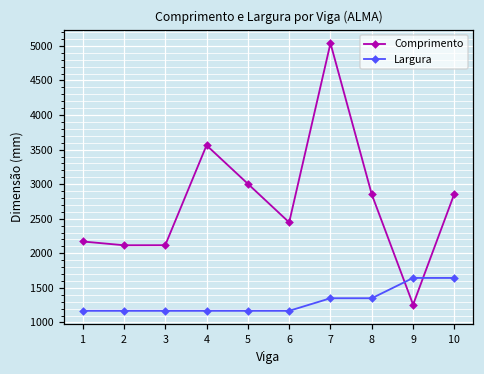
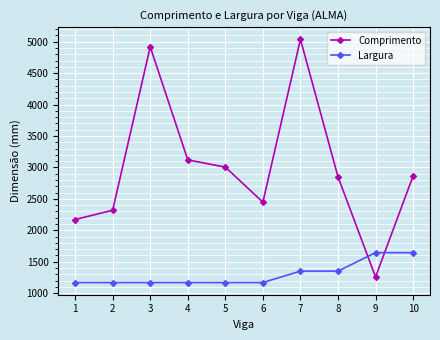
Comprimento, 2: 2100 -> 2300
Comprimento, 3: 2100 -> 4900
Comprimento, 4: 3600 -> 3100
